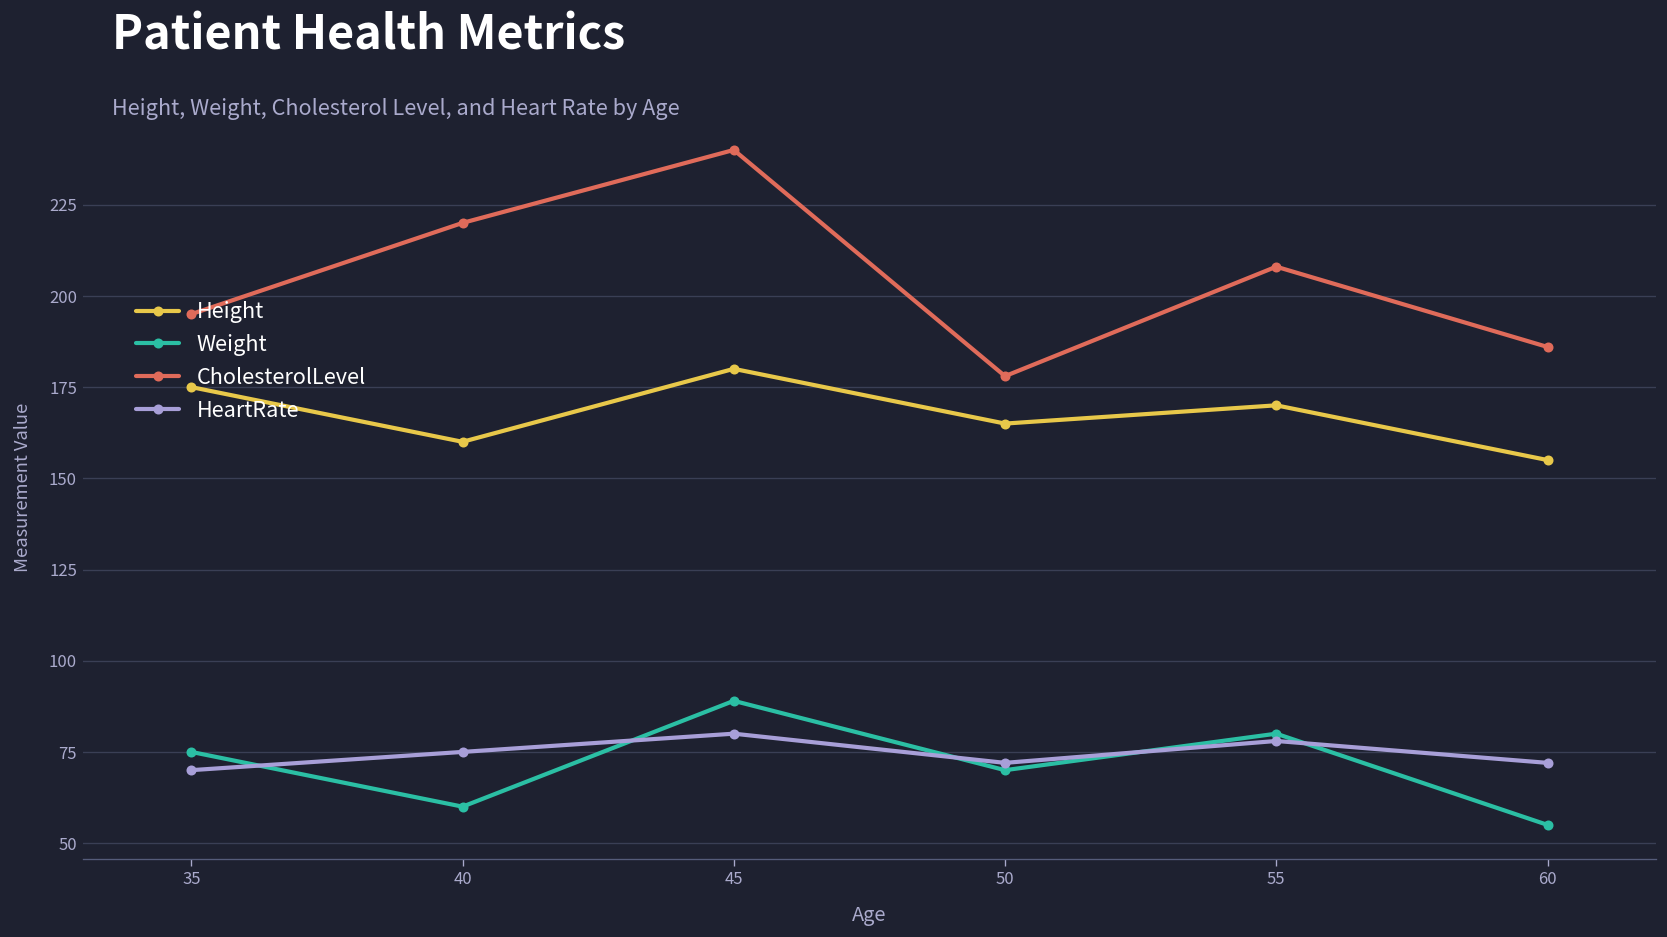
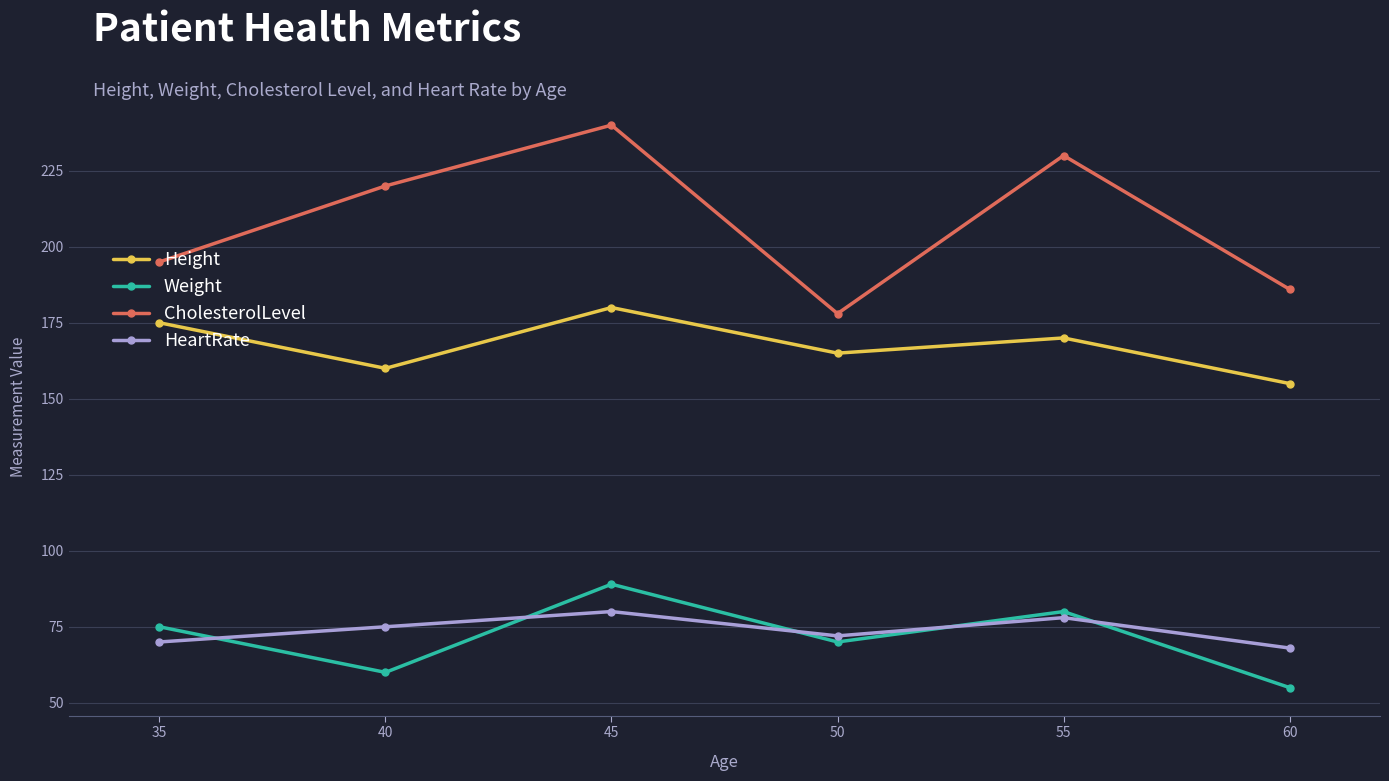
CholesterolLevel, 55: 208 -> 230
HeartRate, 60: 72 -> 68
